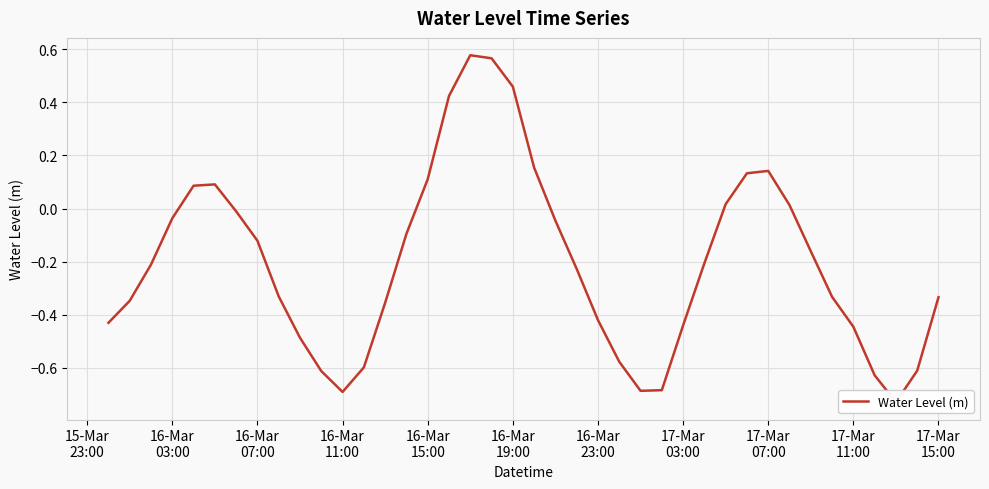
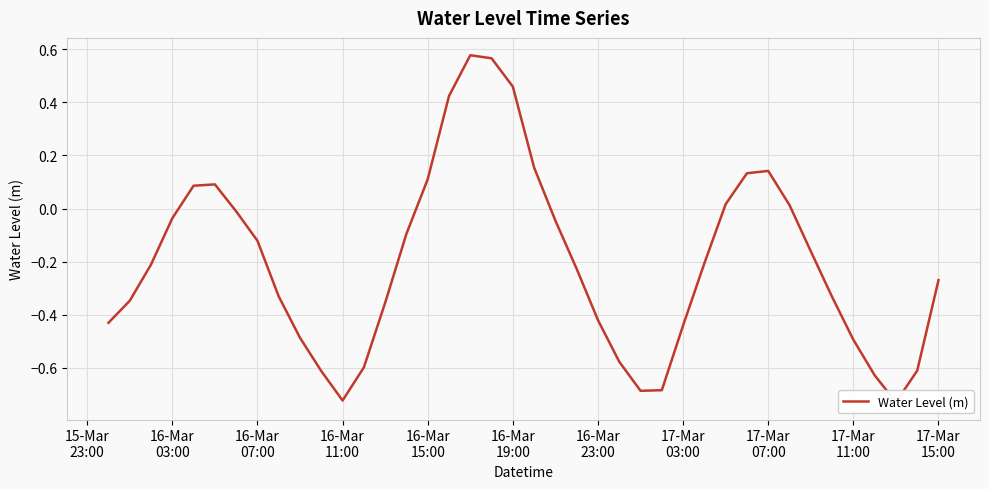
16-Mar 11:00: -0.69 -> -0.72
17-Mar 11:00: -0.44 -> -0.49
17-Mar 15:00: -0.33 -> -0.27
